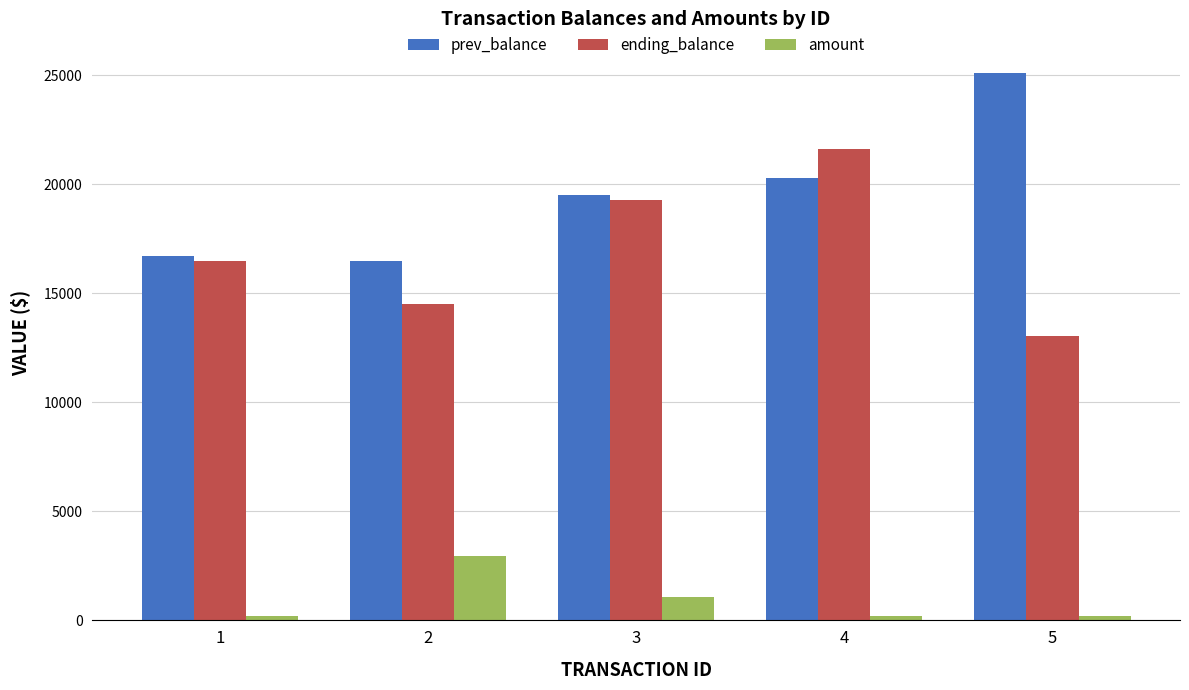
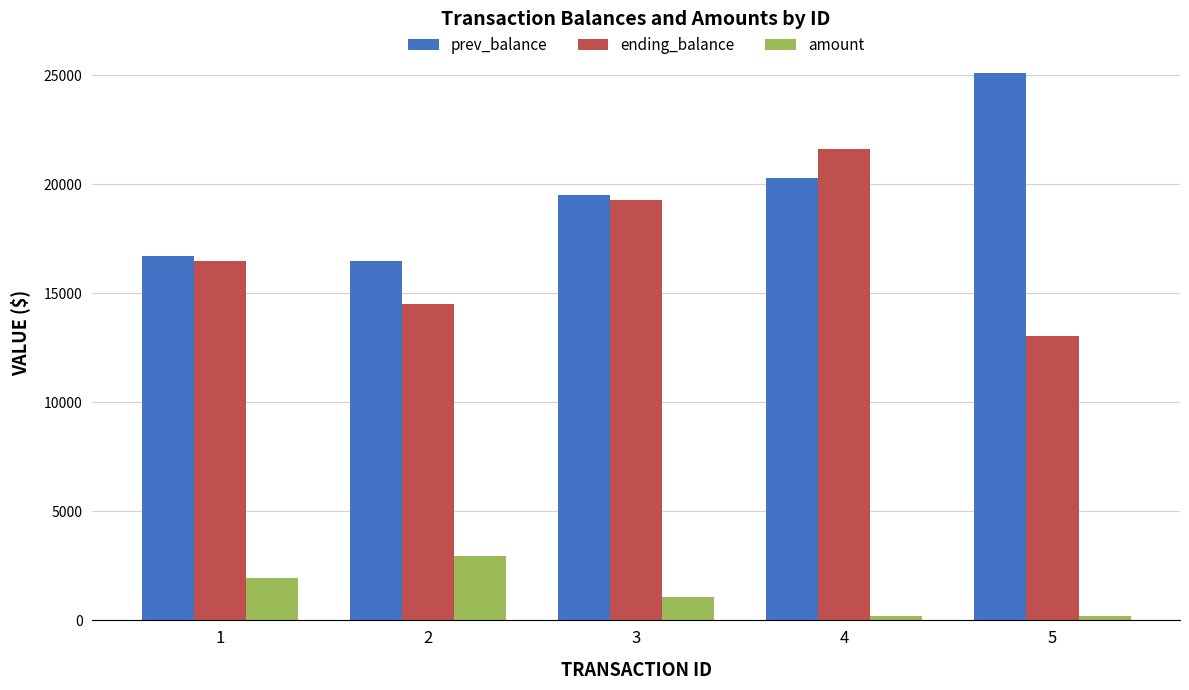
amount, 1: 200 -> 1900
